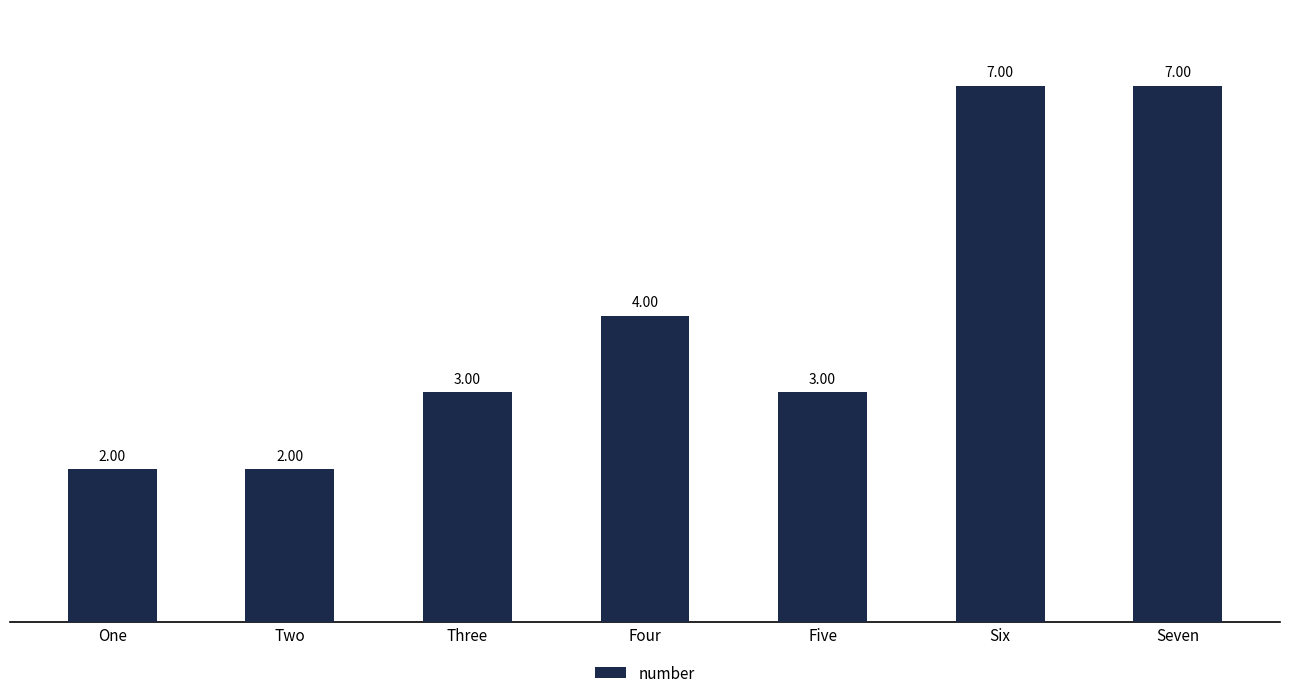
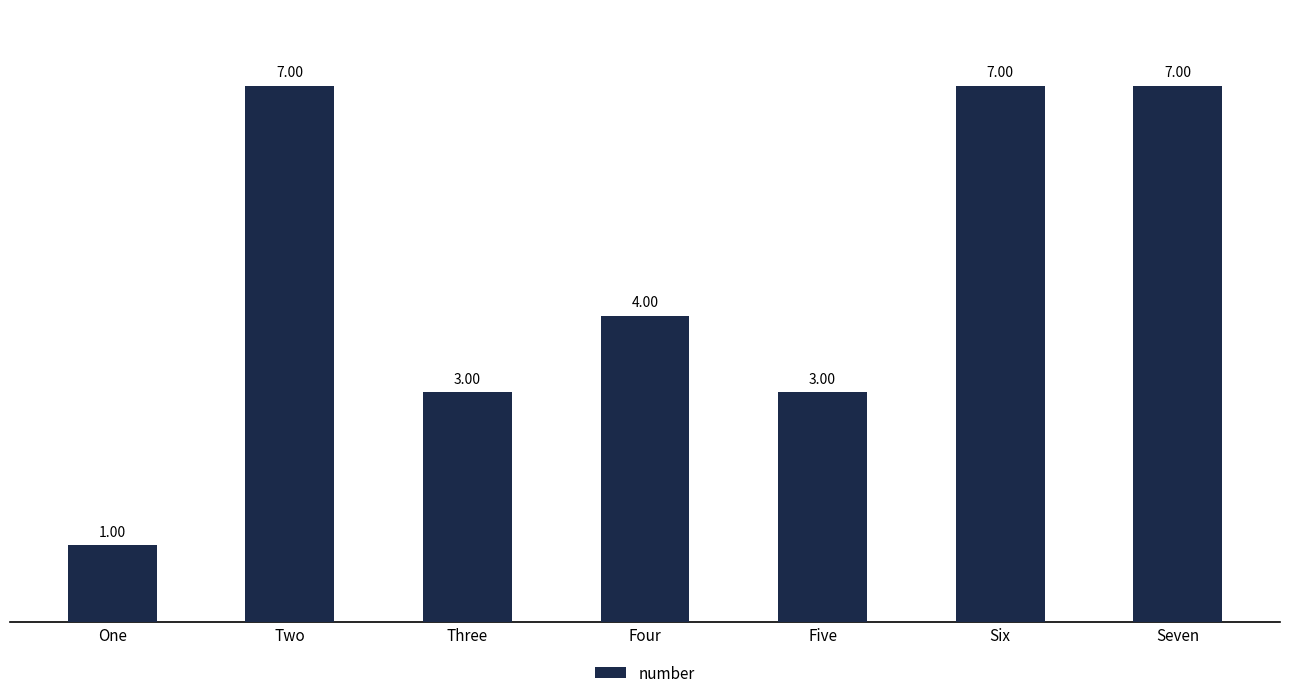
One: 2.00 -> 1.00
Two: 2.00 -> 7.00
